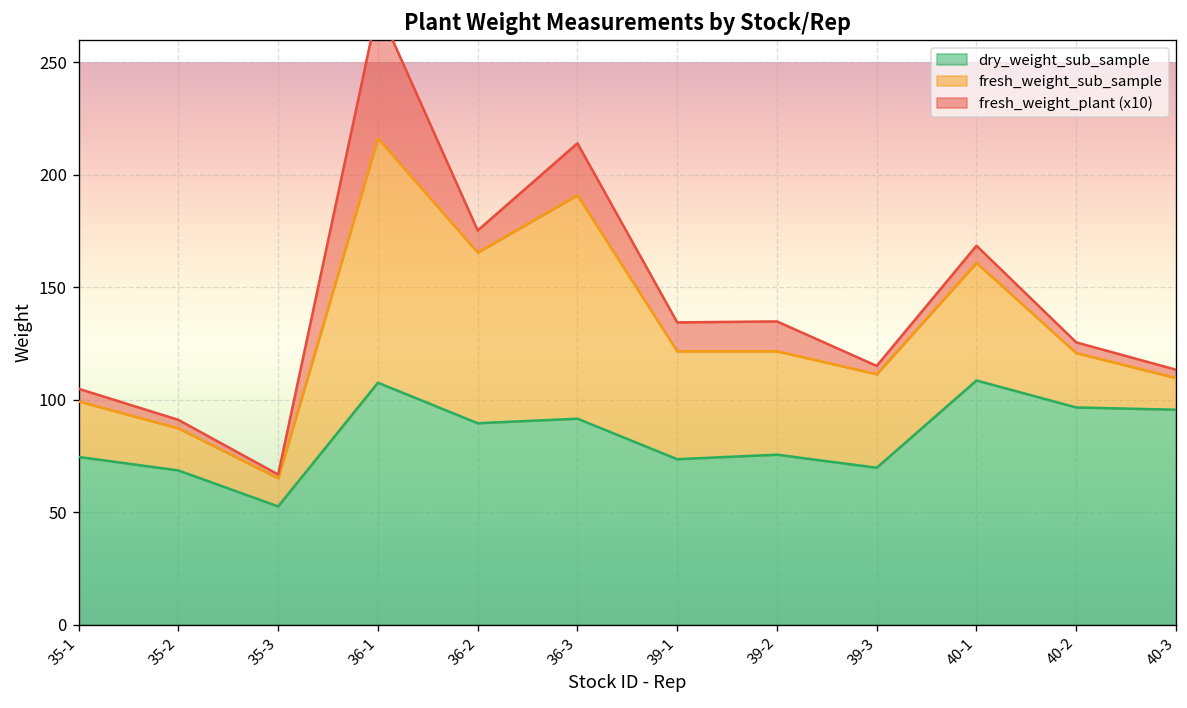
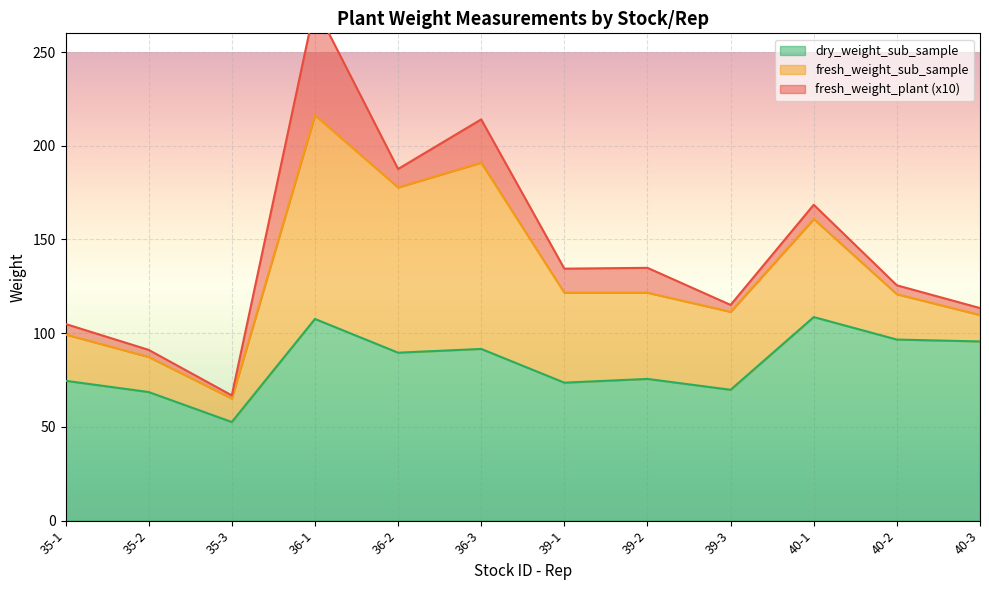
fresh_weight_sub_sample, 36-2: 166 -> 178
